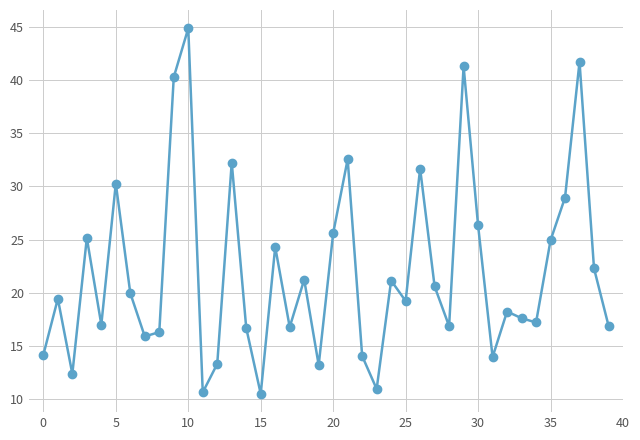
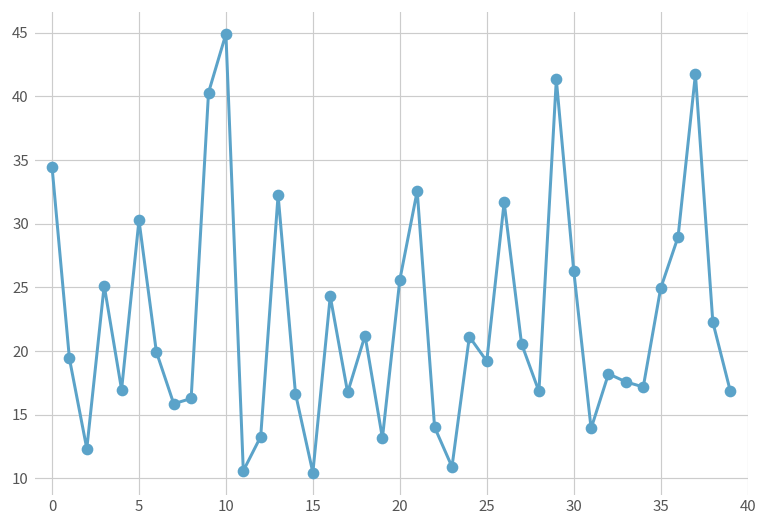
0: 14.1 -> 34.5
